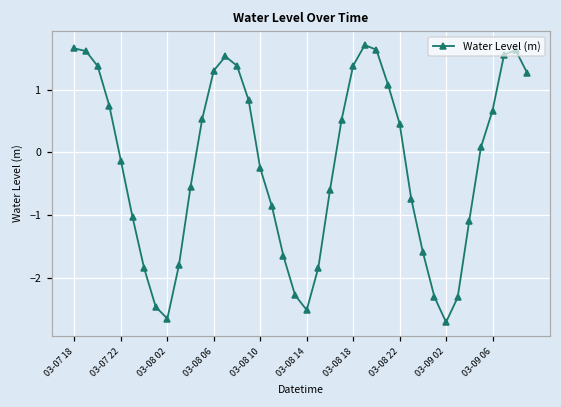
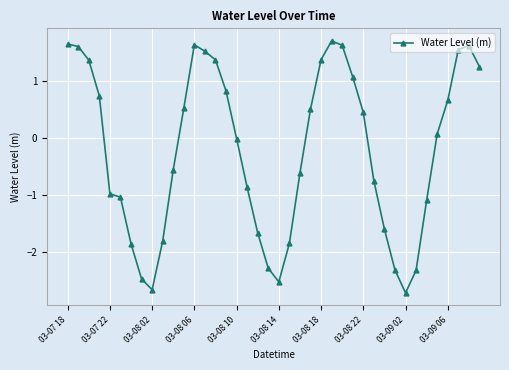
03-07 22: -0.1 -> -1.0
03-08 06: 1.3 -> 1.6
03-08 10: -0.3 -> 0.0
